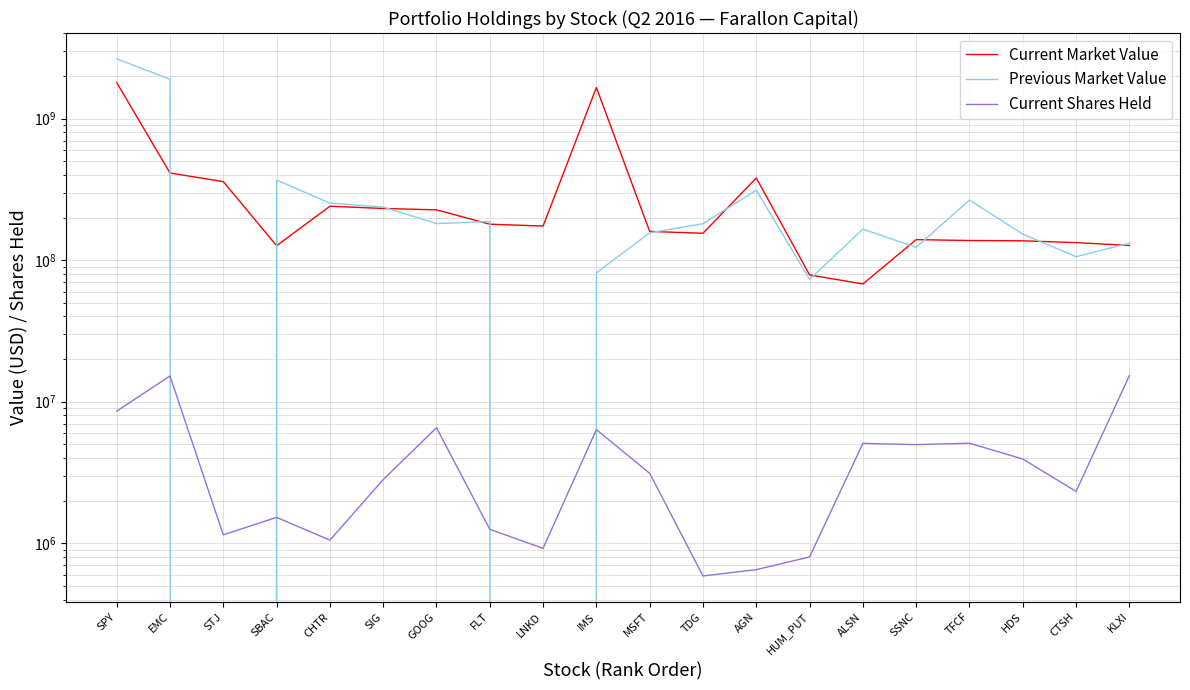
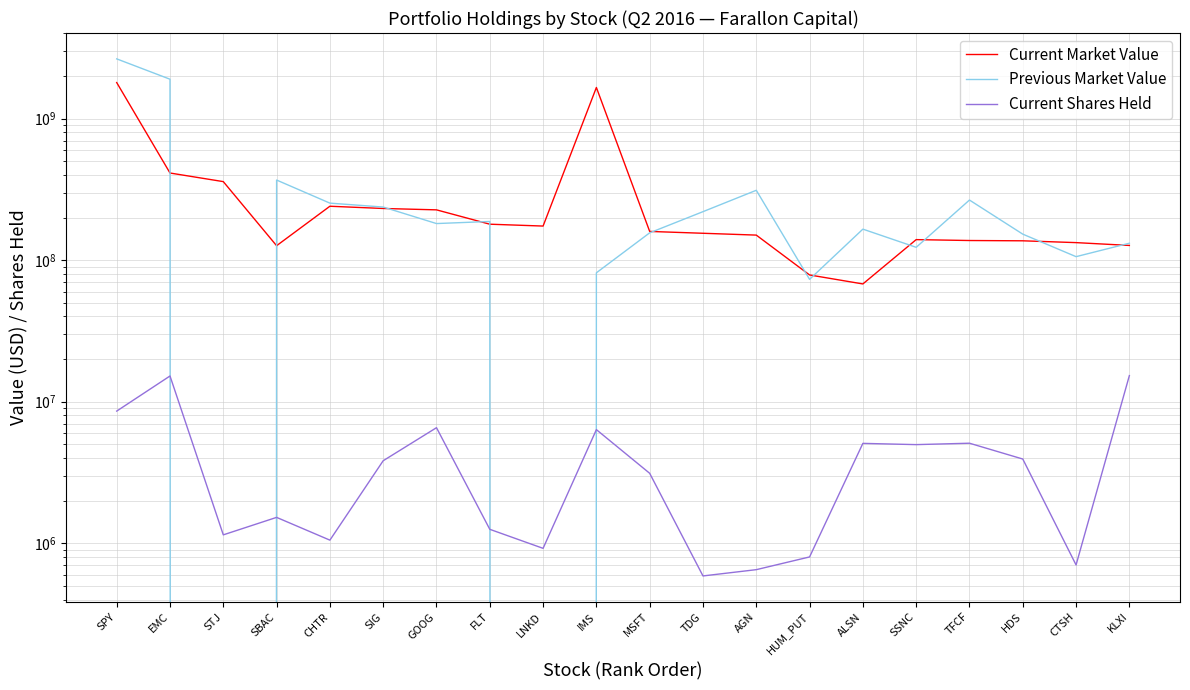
Current Shares Held, SIG: 2800000 -> 3800000
Previous Market Value, TDG: 180000000 -> 220000000
Current Market Value, AGN: 380000000 -> 150000000
Current Shares Held, CTSH: 2300000 -> 700000
